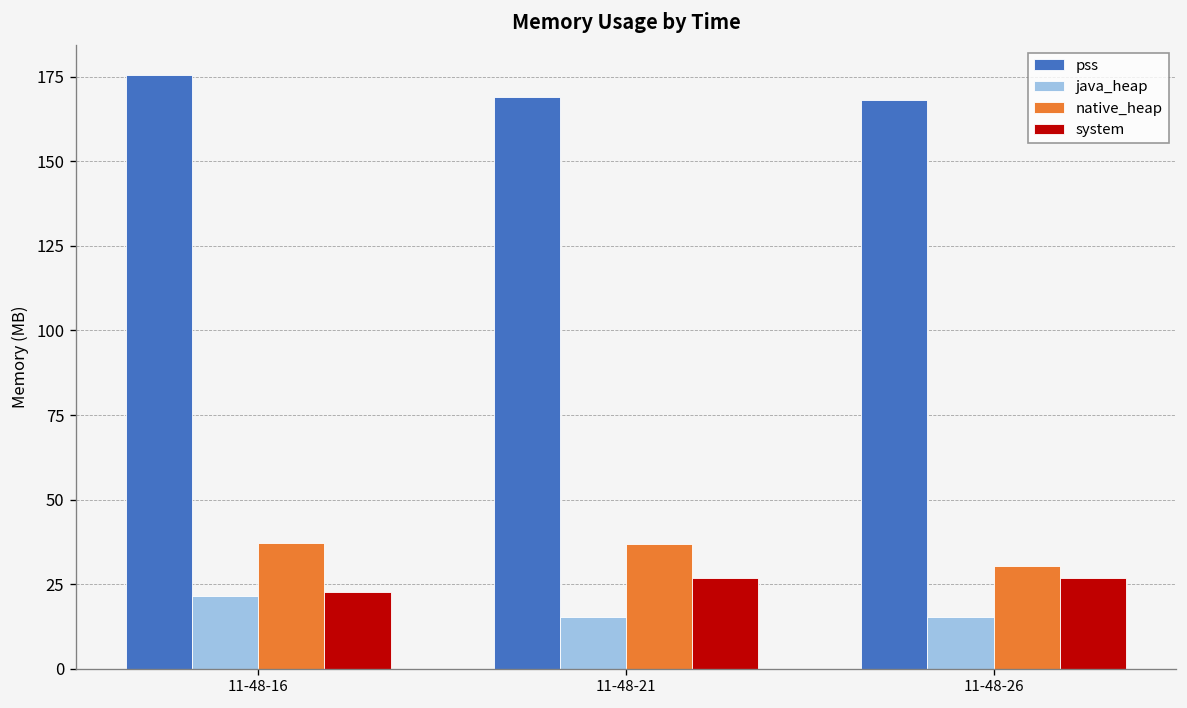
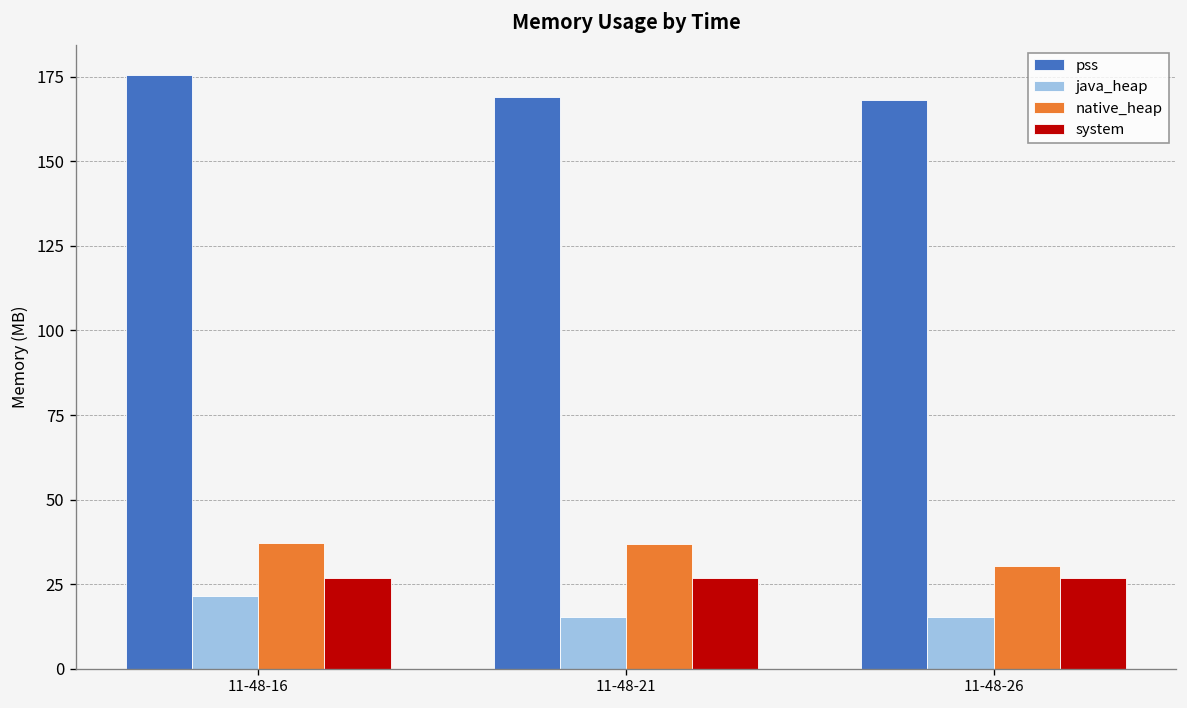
system, 11-48-16: 23 -> 27
